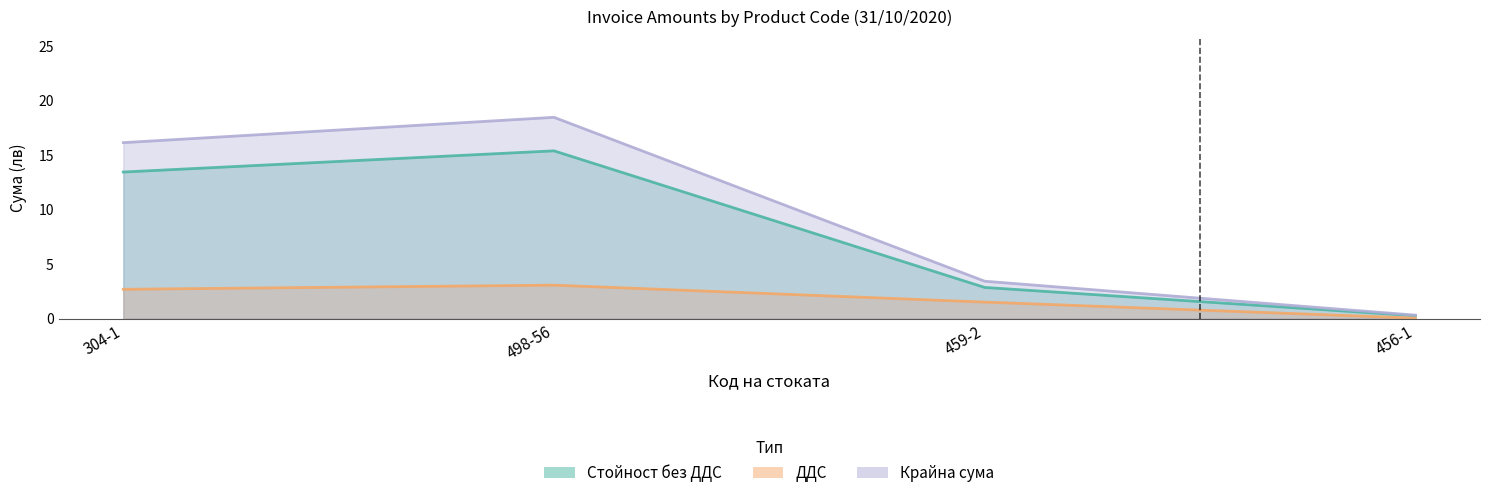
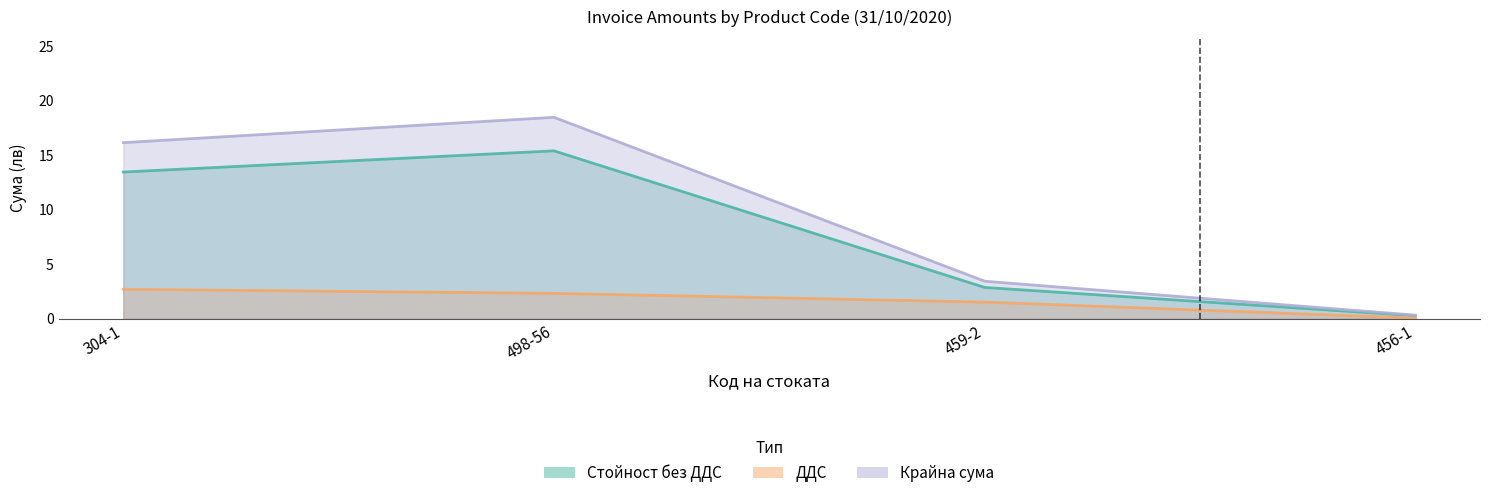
ДДС, 498-56: 3.1 -> 2.3
